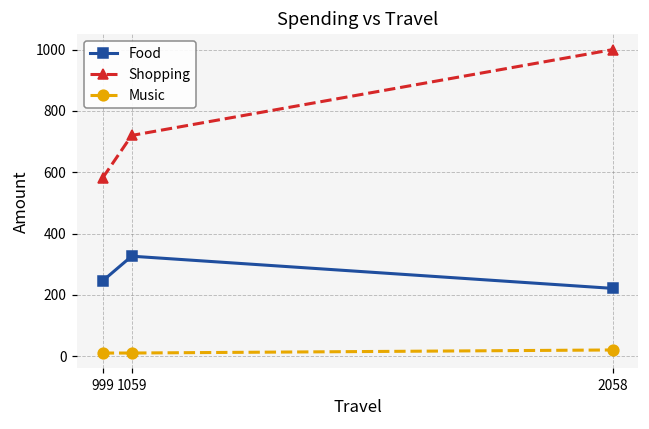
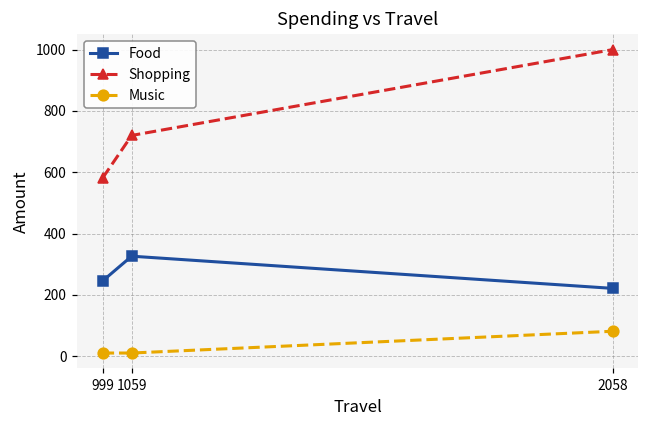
Music, 2058: 20 -> 80
